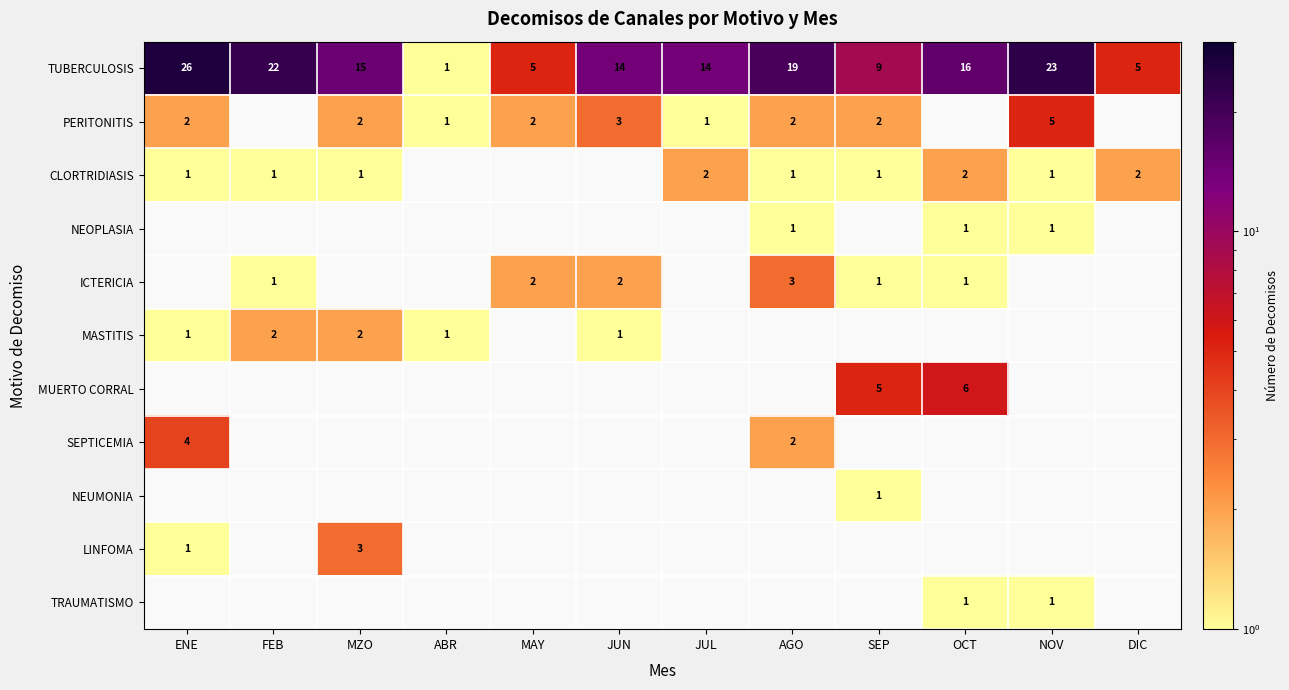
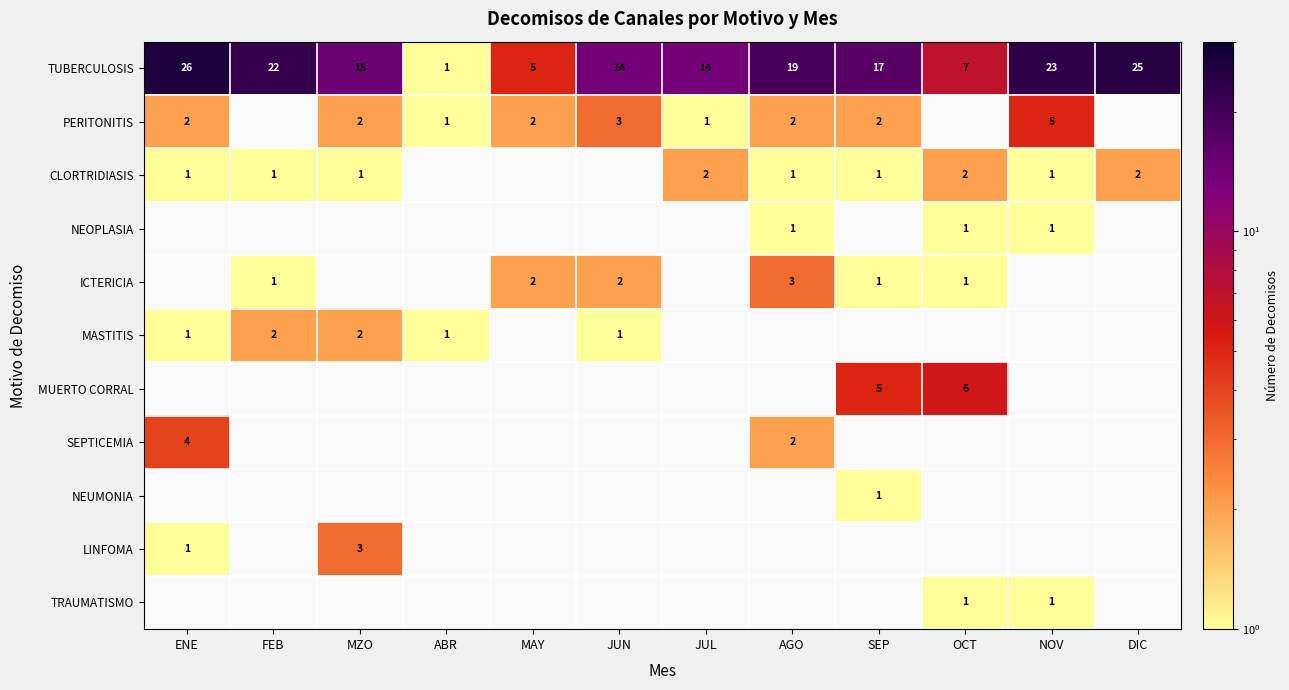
TUBERCULOSIS, SEP: 9 -> 17
TUBERCULOSIS, OCT: 16 -> 7
TUBERCULOSIS, DIC: 5 -> 25
